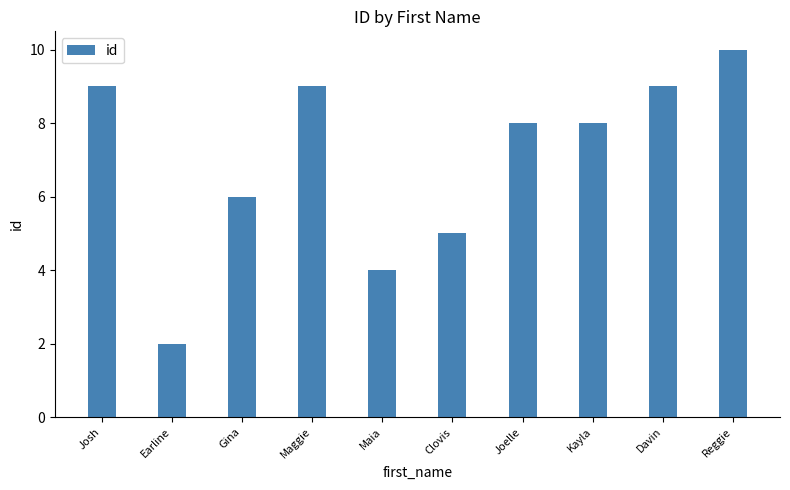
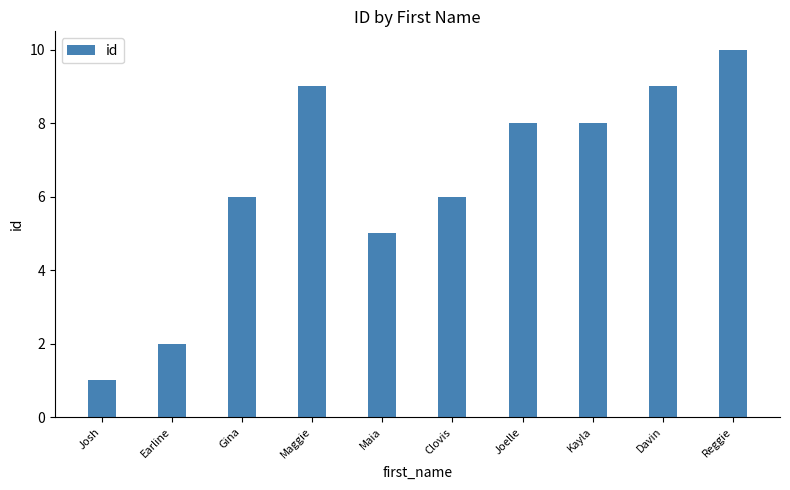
Josh: 9 -> 1
Maia: 4 -> 5
Clovis: 5 -> 6
